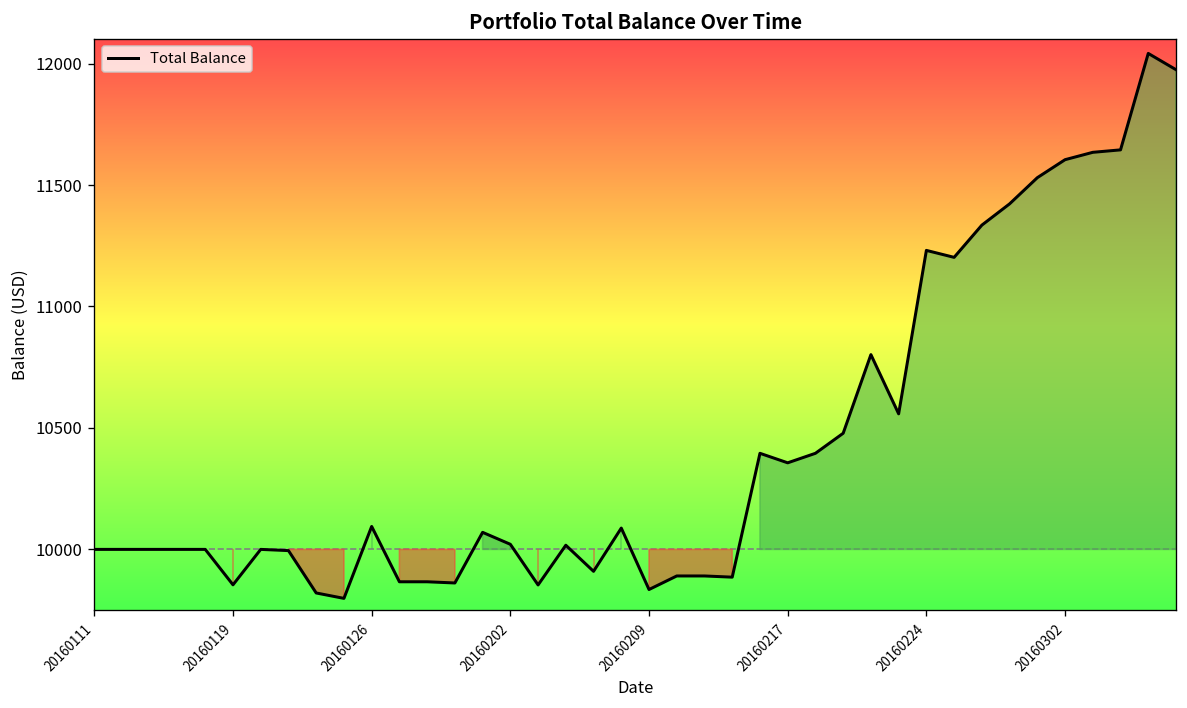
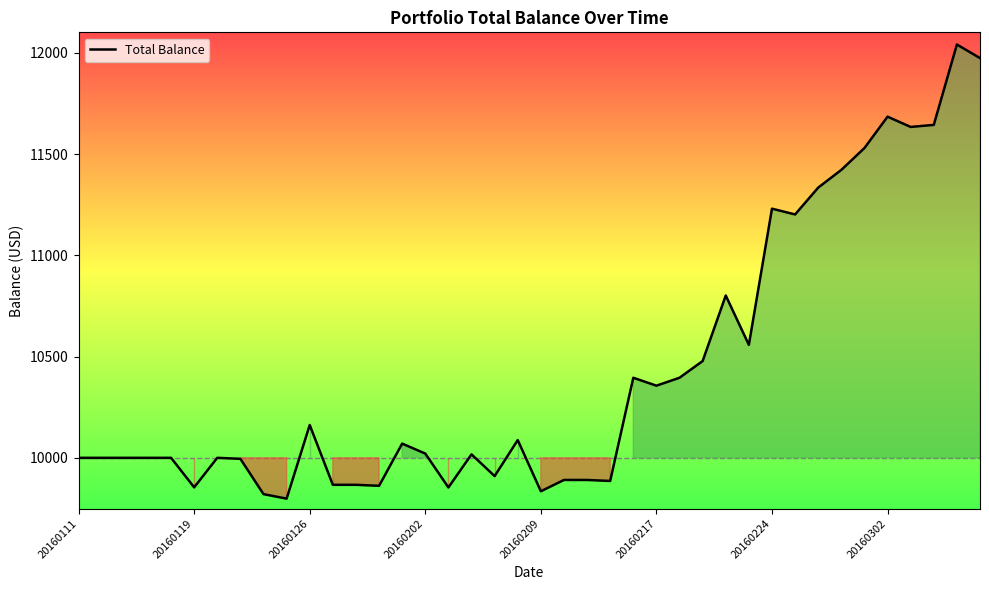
20160126: 10090 -> 10160
20160302: 11600 -> 11690
